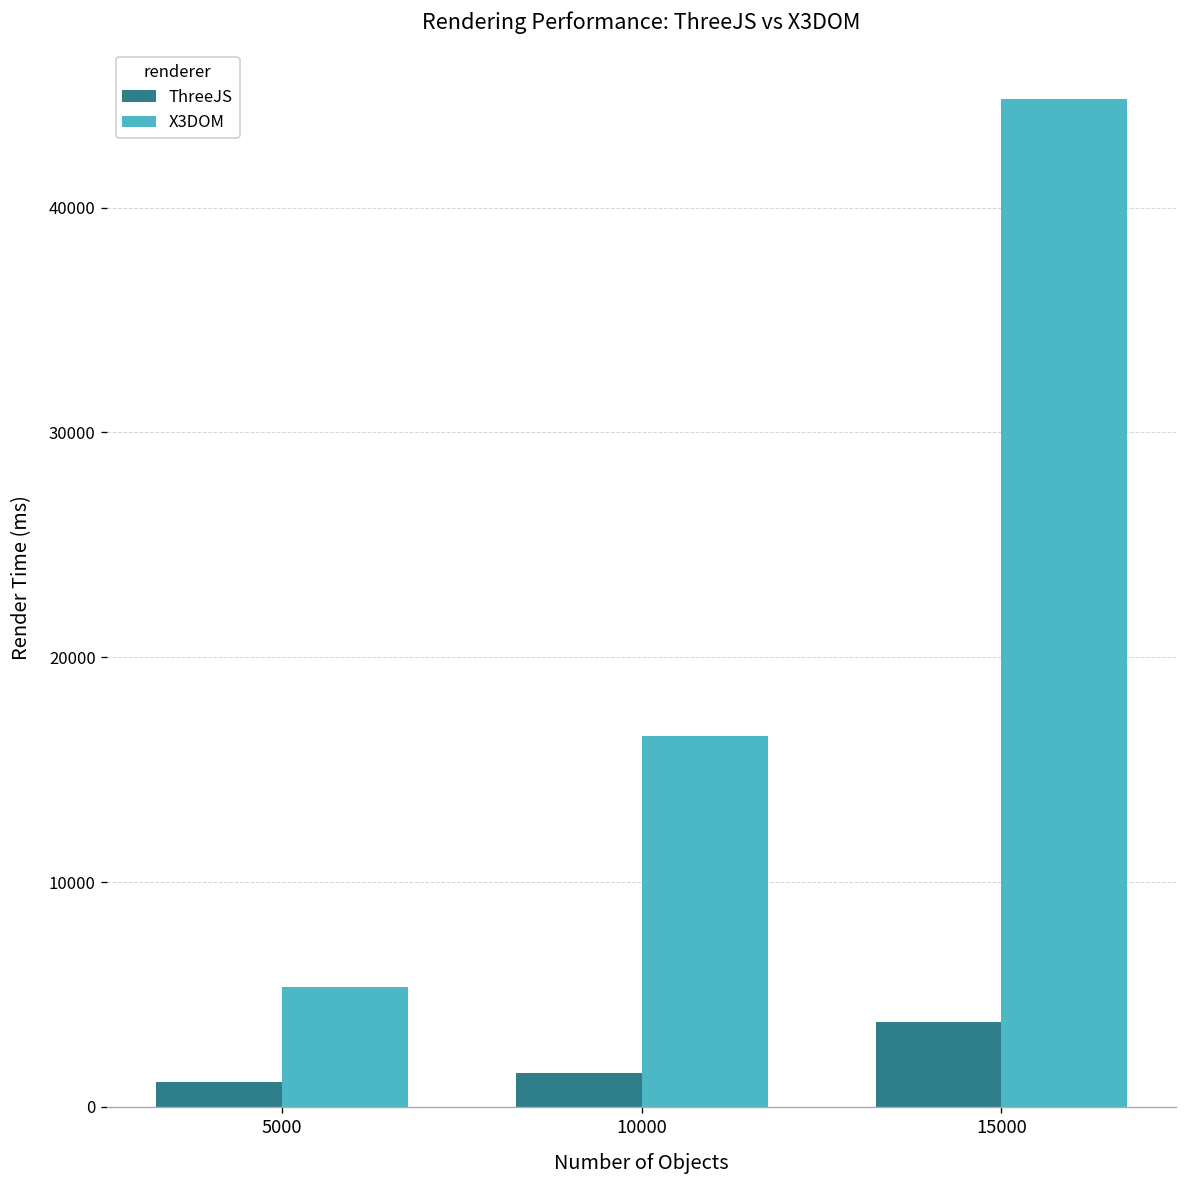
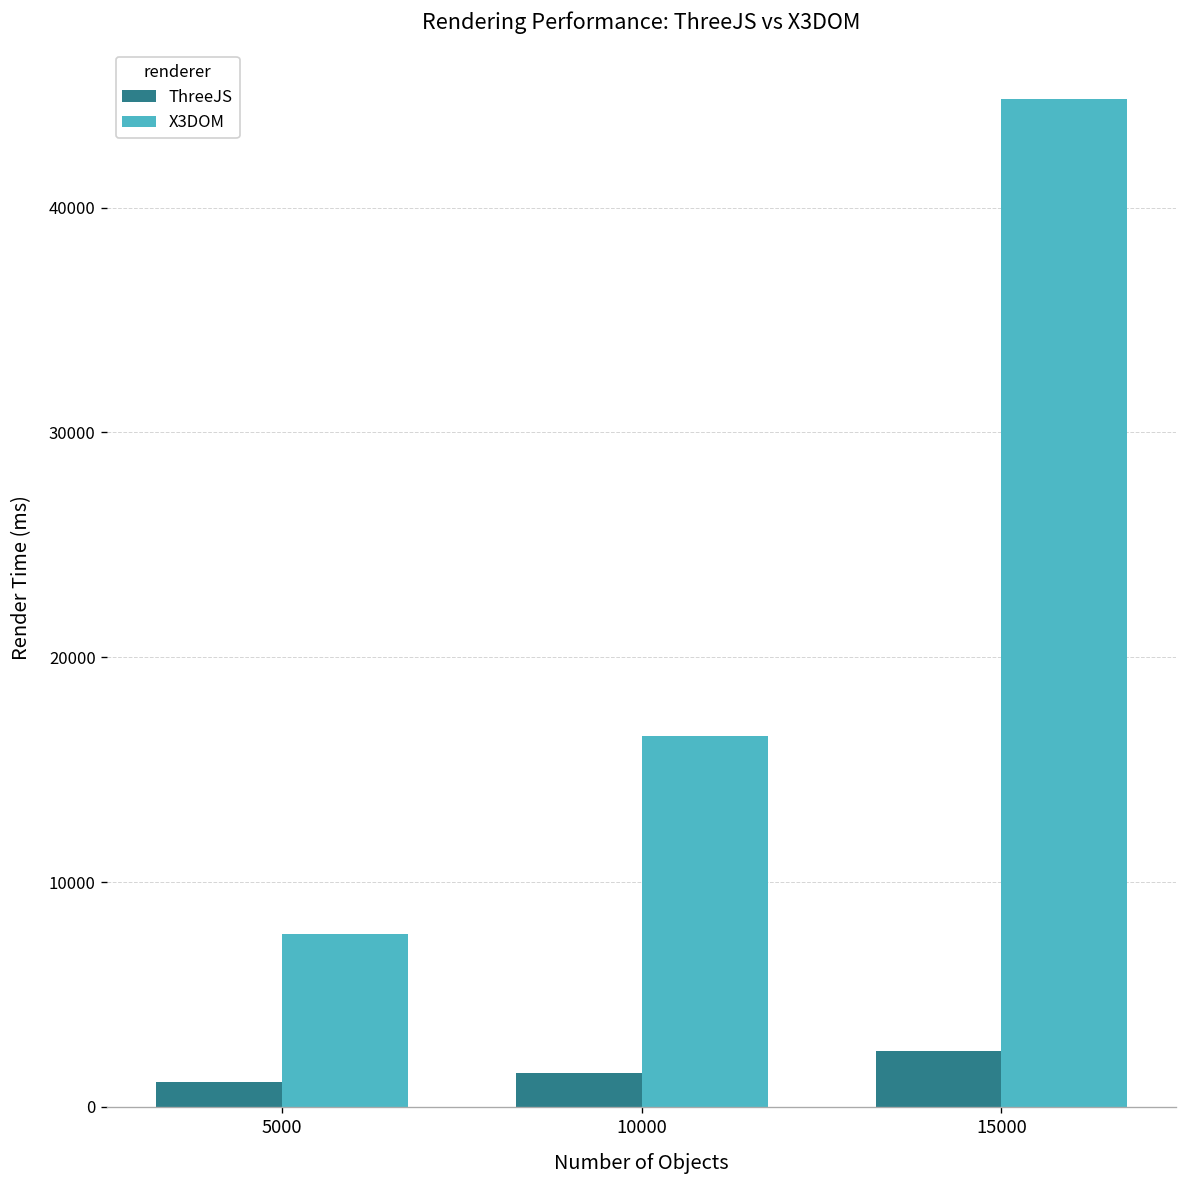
X3DOM, 5000: 5300 -> 7700
ThreeJS, 15000: 3800 -> 2500
